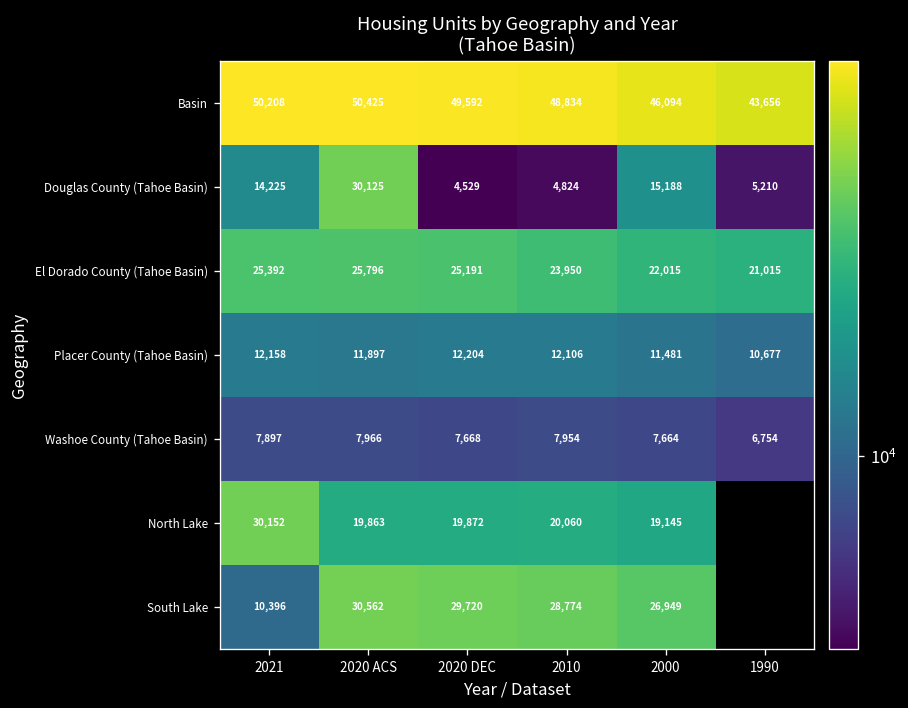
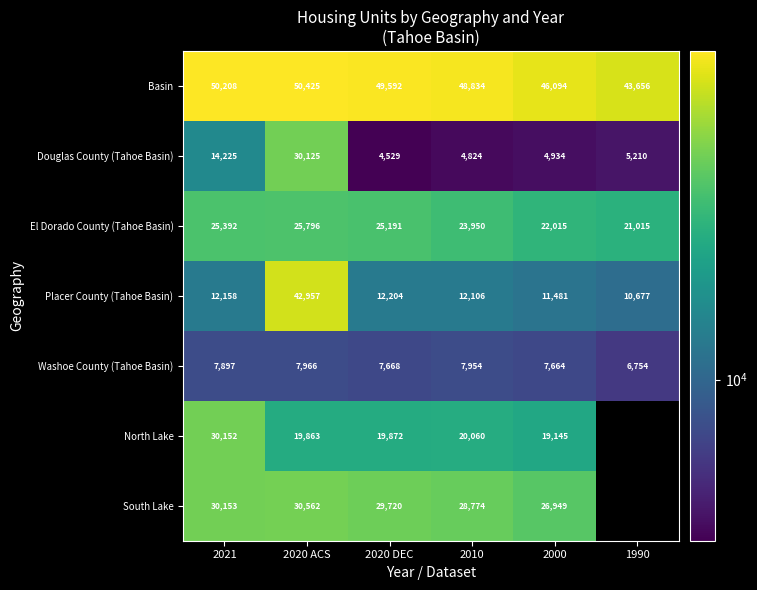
Douglas County (Tahoe Basin), 2000: 15,188 -> 4,934
Placer County (Tahoe Basin), 2020 ACS: 11,897 -> 42,957
South Lake, 2021: 10,396 -> 30,153
